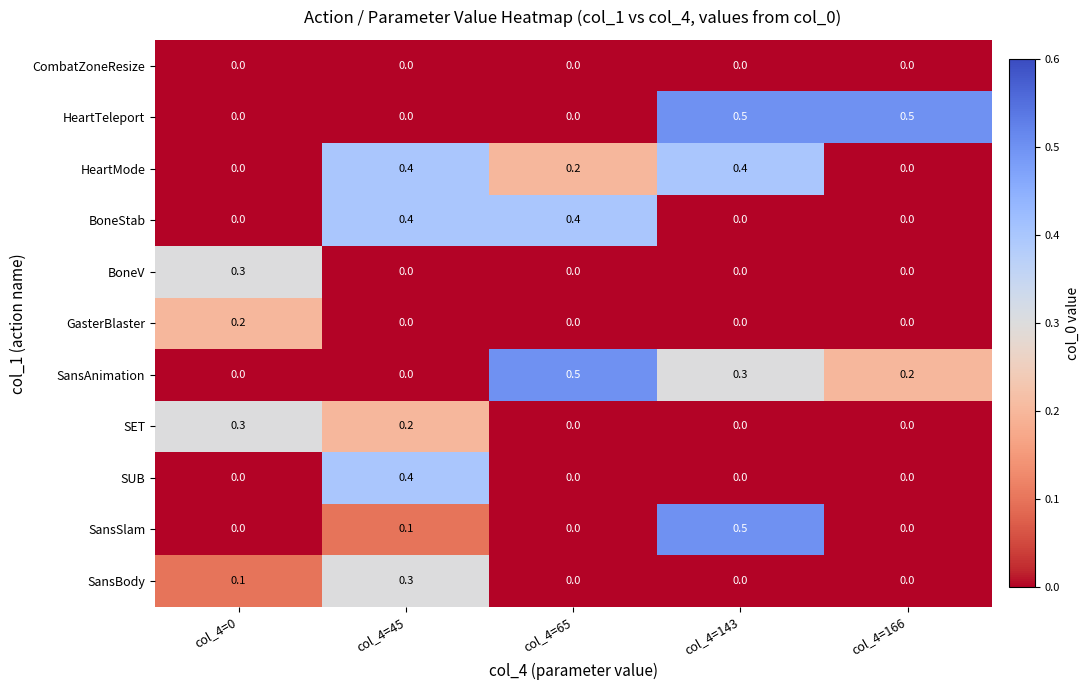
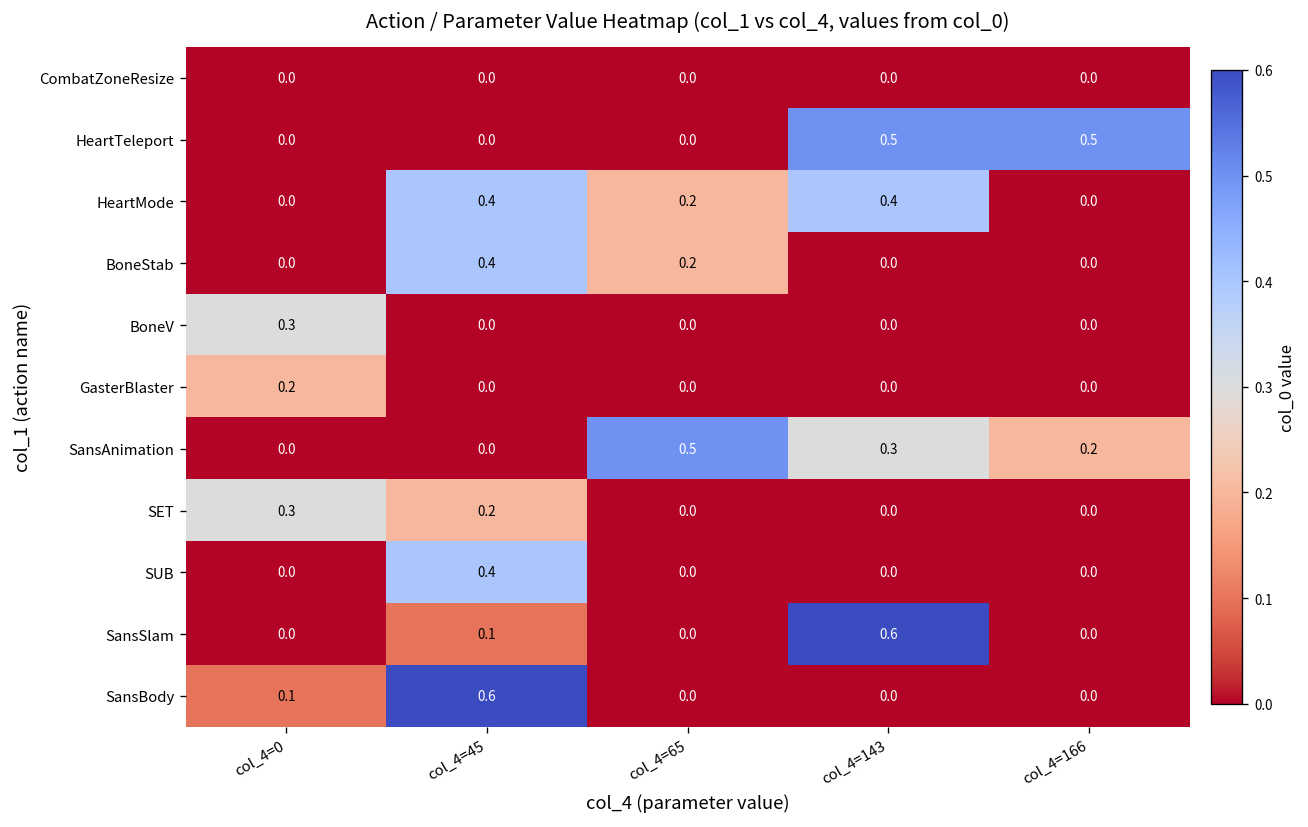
BoneStab, col_4=65: 0.4 -> 0.2
SansSlam, col_4=143: 0.5 -> 0.6
SansBody, col_4=45: 0.3 -> 0.6
